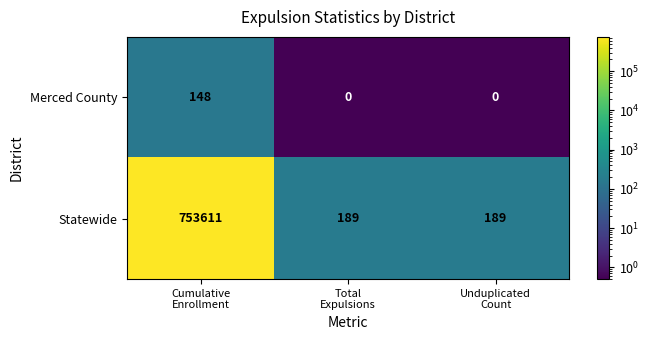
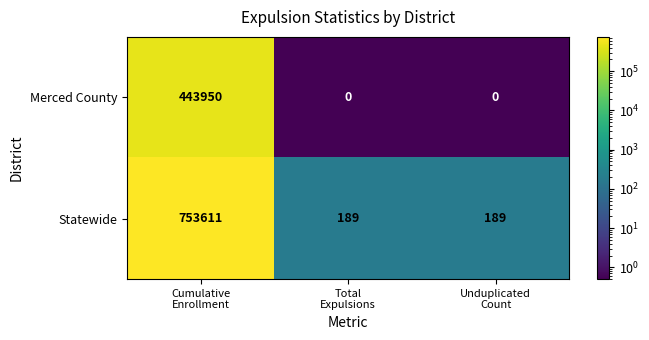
Merced County, Cumulative Enrollment: 148 -> 443950
